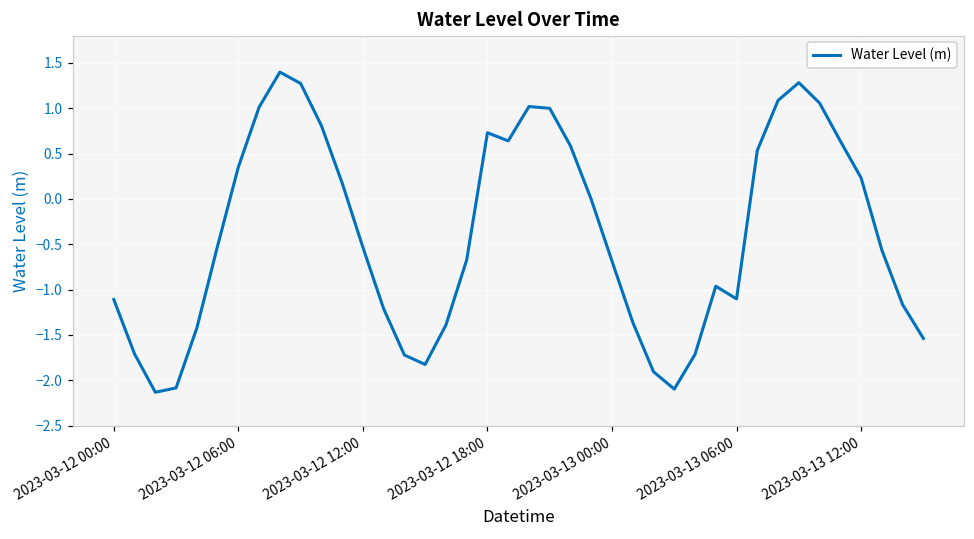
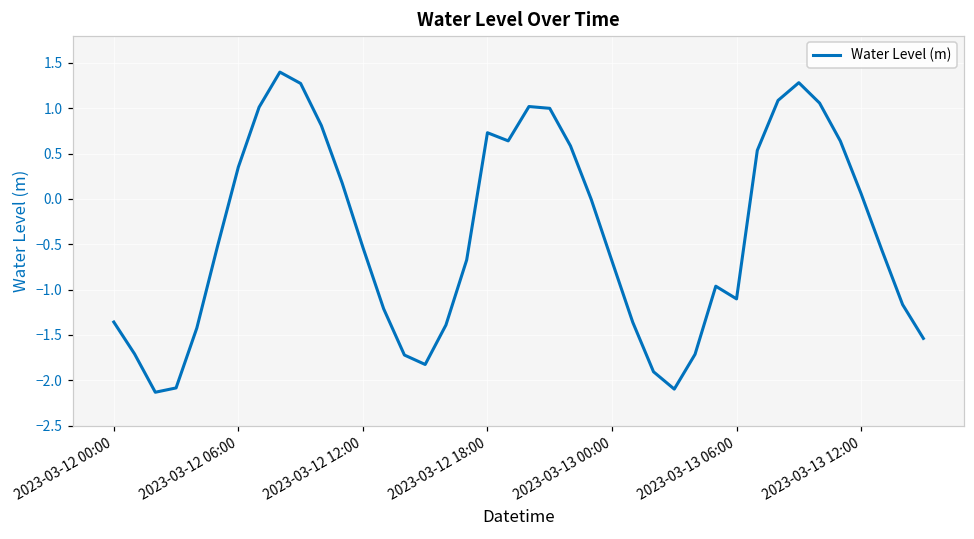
2023-03-12 00:00: -1.1 -> -1.4
2023-03-13 12:00: 0.2 -> 0.1
